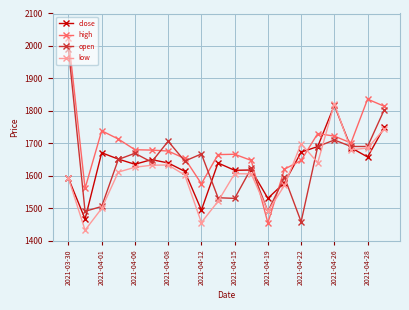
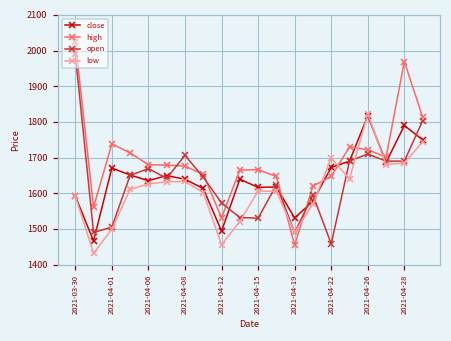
high, 2021-04-12: 1580 -> 1530
open, 2021-04-12: 1670 -> 1570
close, 2021-04-28: 1660 -> 1790
high, 2021-04-28: 1840 -> 1970
